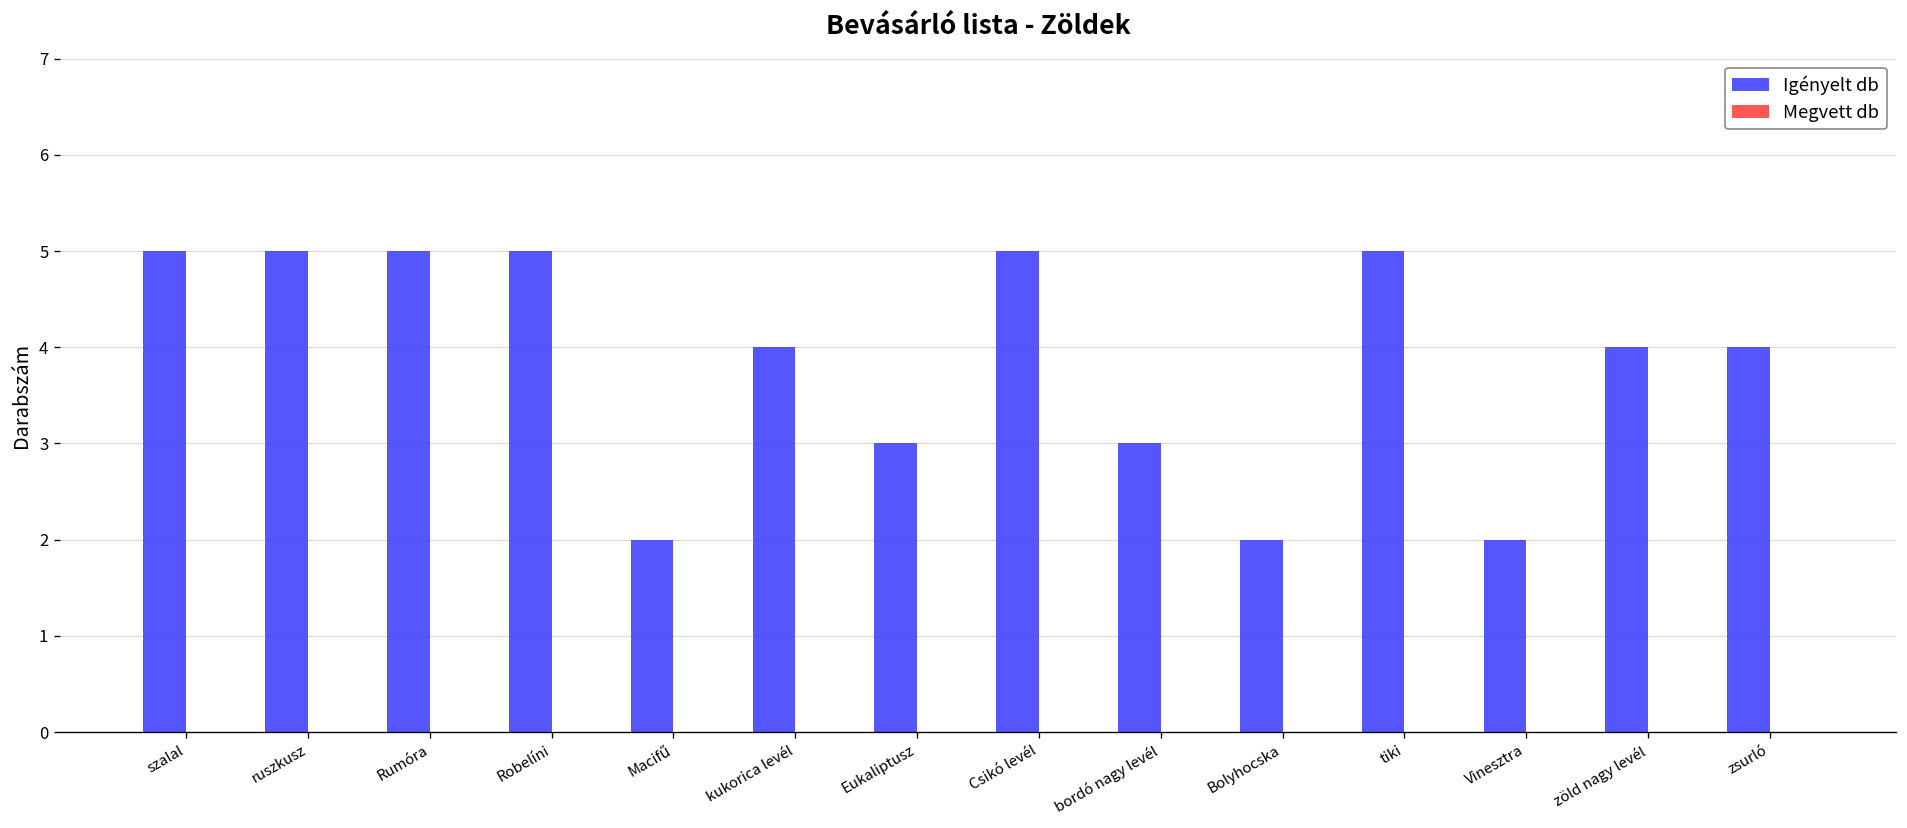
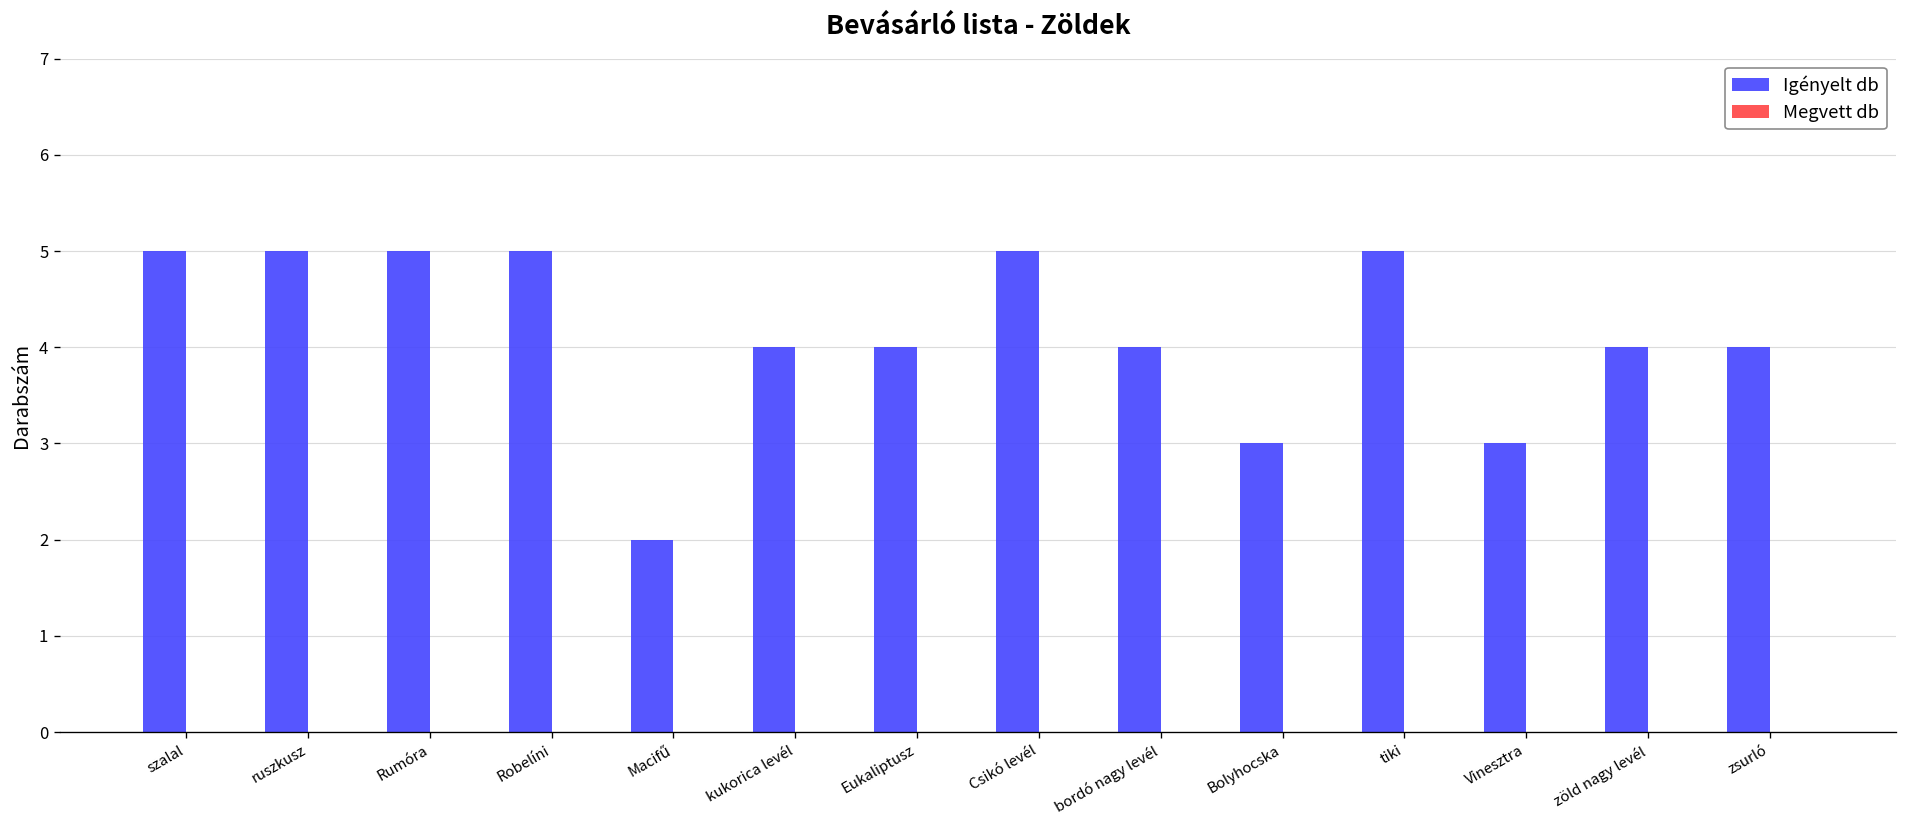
Igényelt db, Eukaliptusz: 3 -> 4
Igényelt db, bordó nagy levél: 3 -> 4
Igényelt db, Bolyhocska: 2 -> 3
Igényelt db, Vinesztra: 2 -> 3
